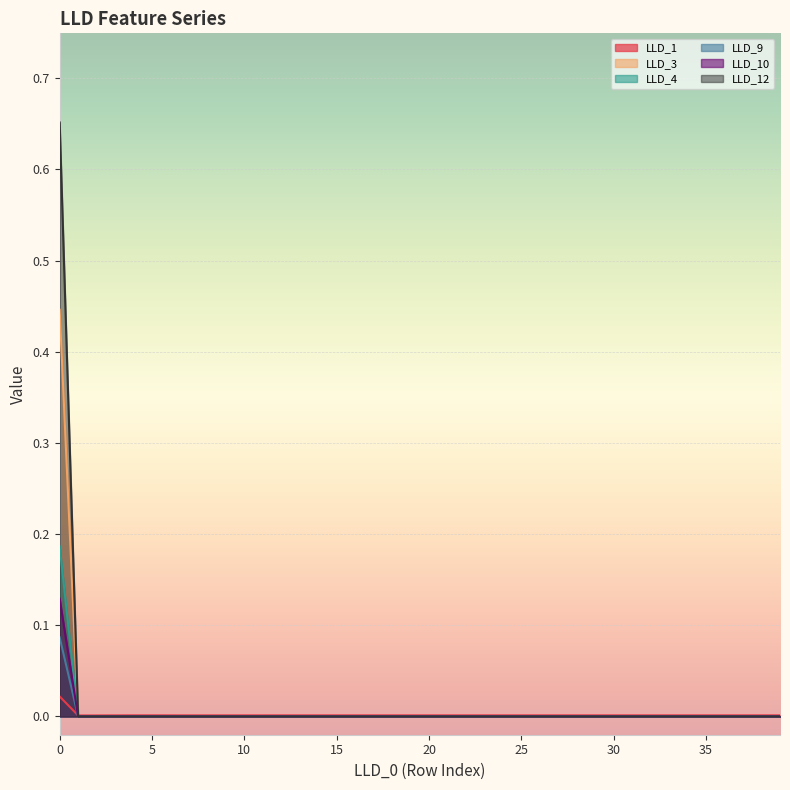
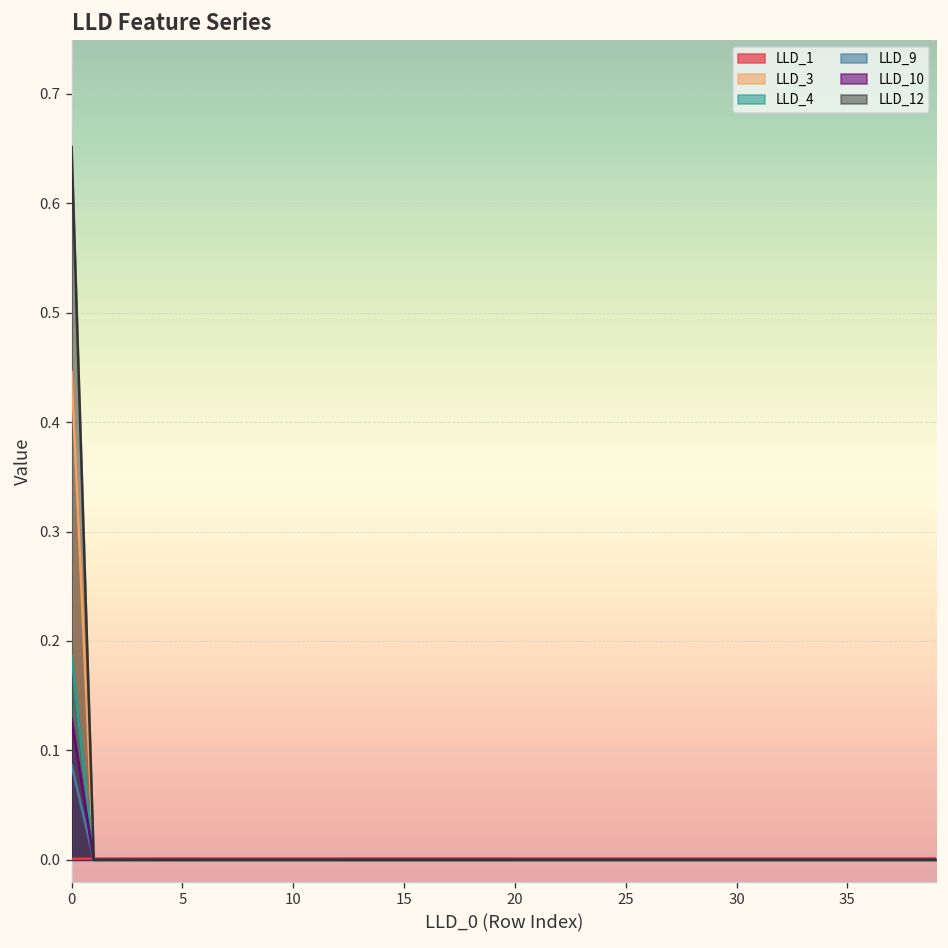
LLD_1, 0: 0.02 -> 0.00
